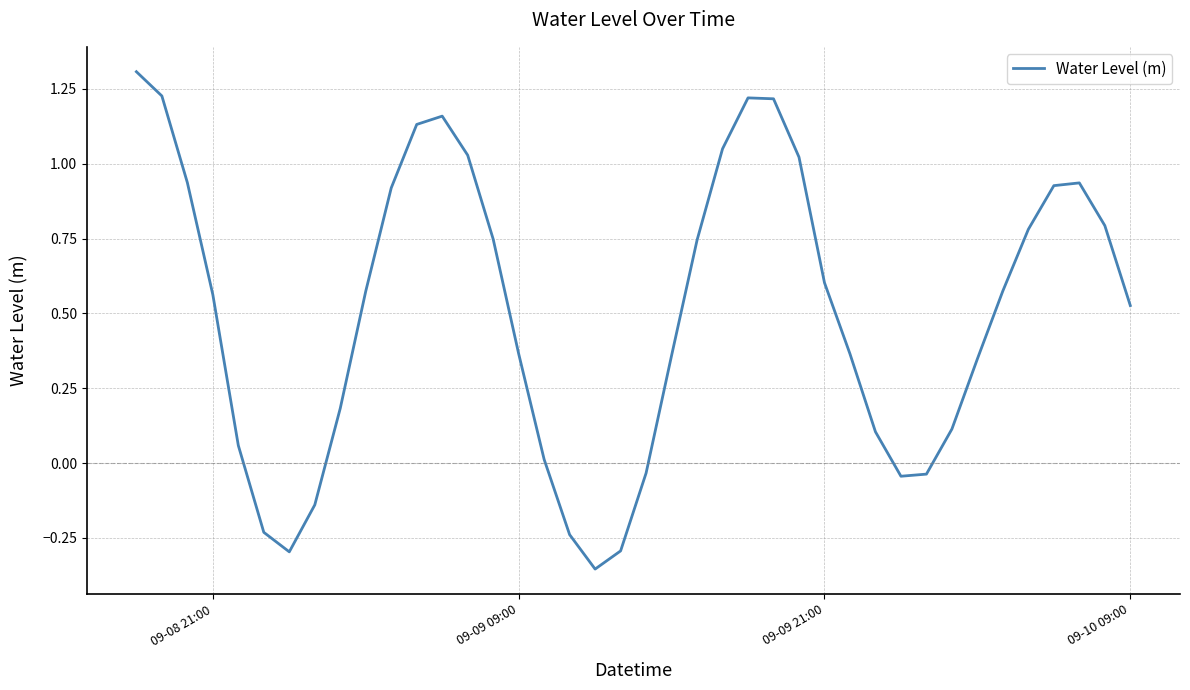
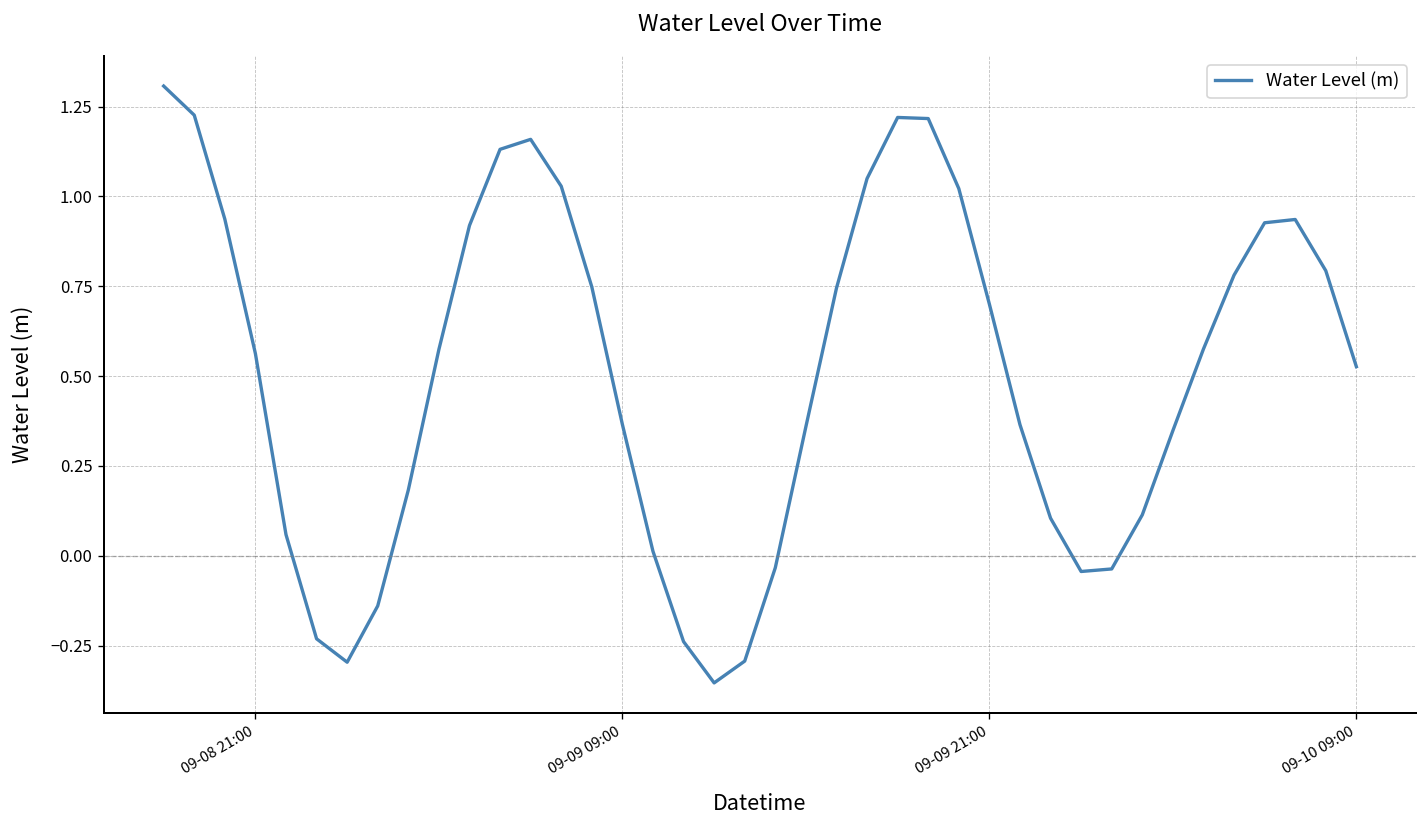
09-09 21:00: 0.60 -> 0.70
